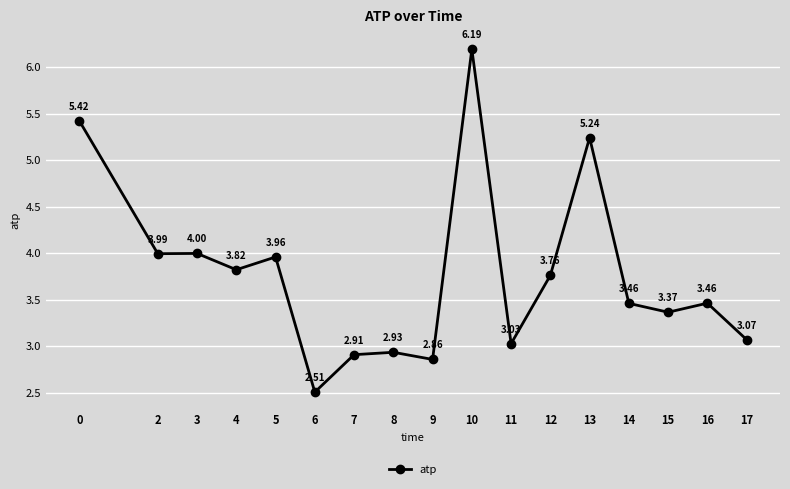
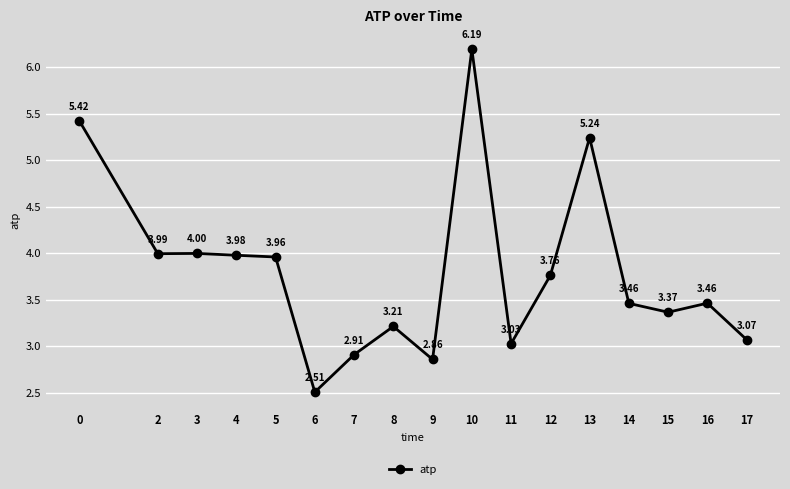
4: 3.82 -> 3.98
8: 2.93 -> 3.21
